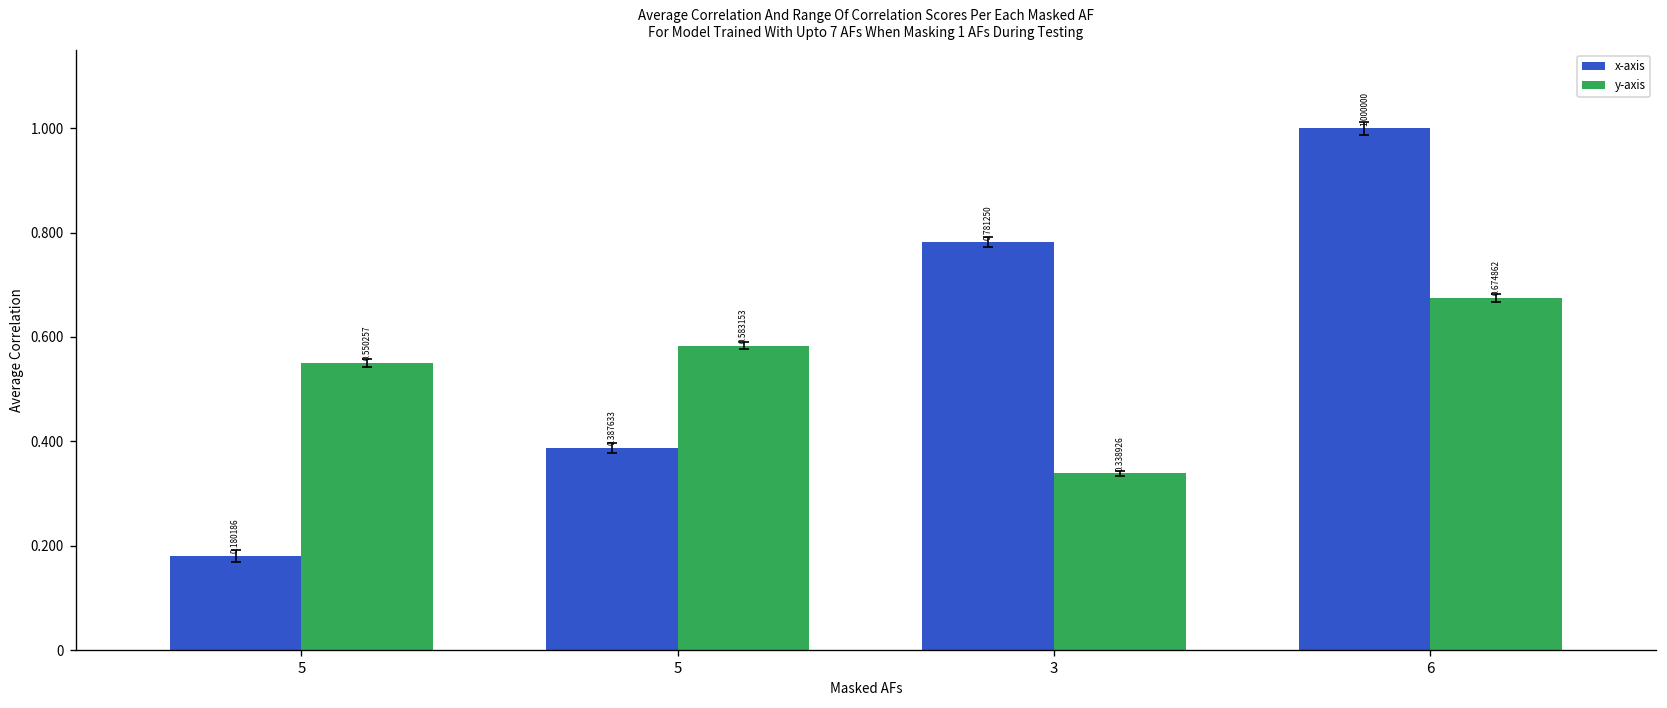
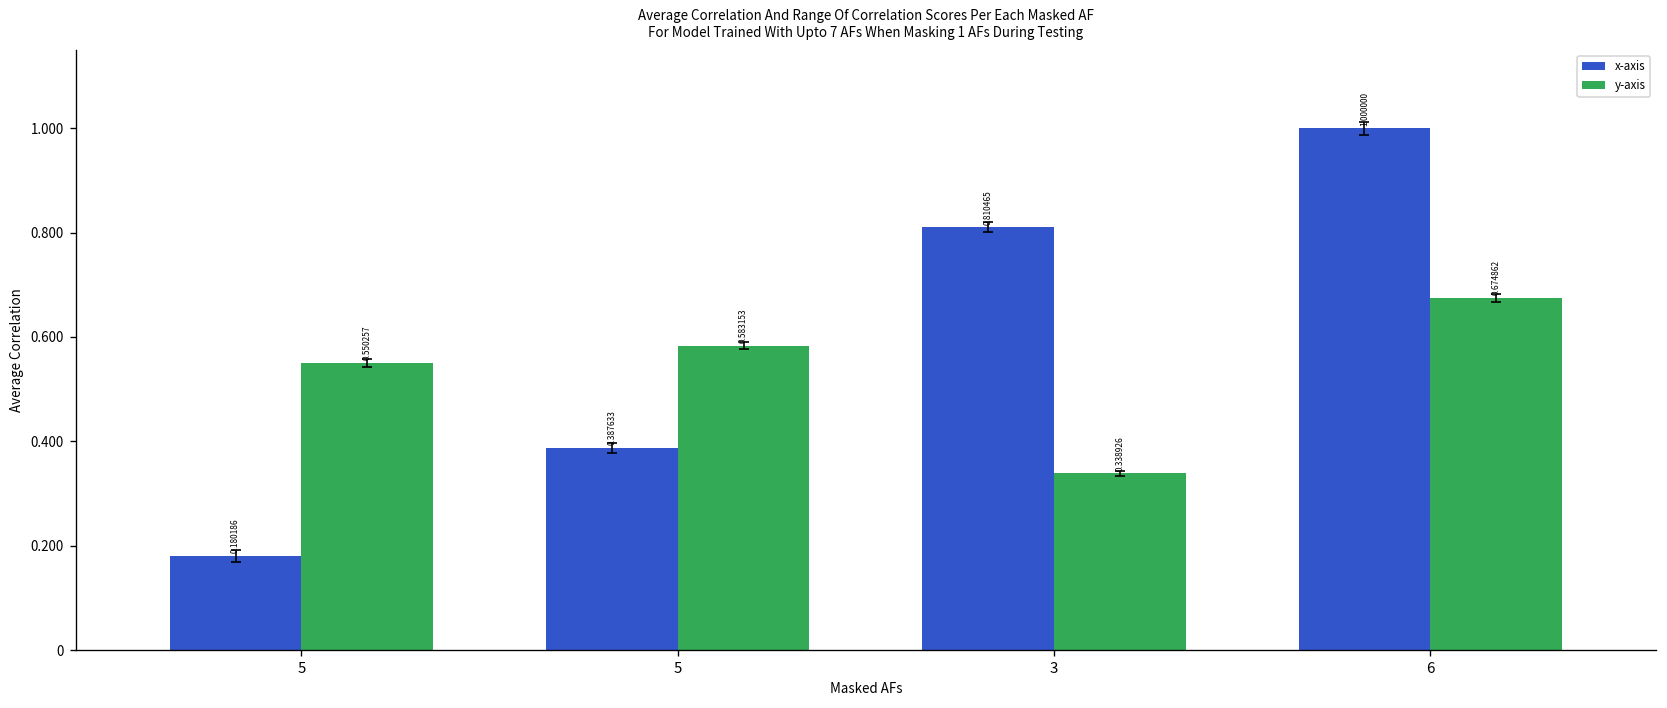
x-axis, 3: 0.781250 -> 0.810465
